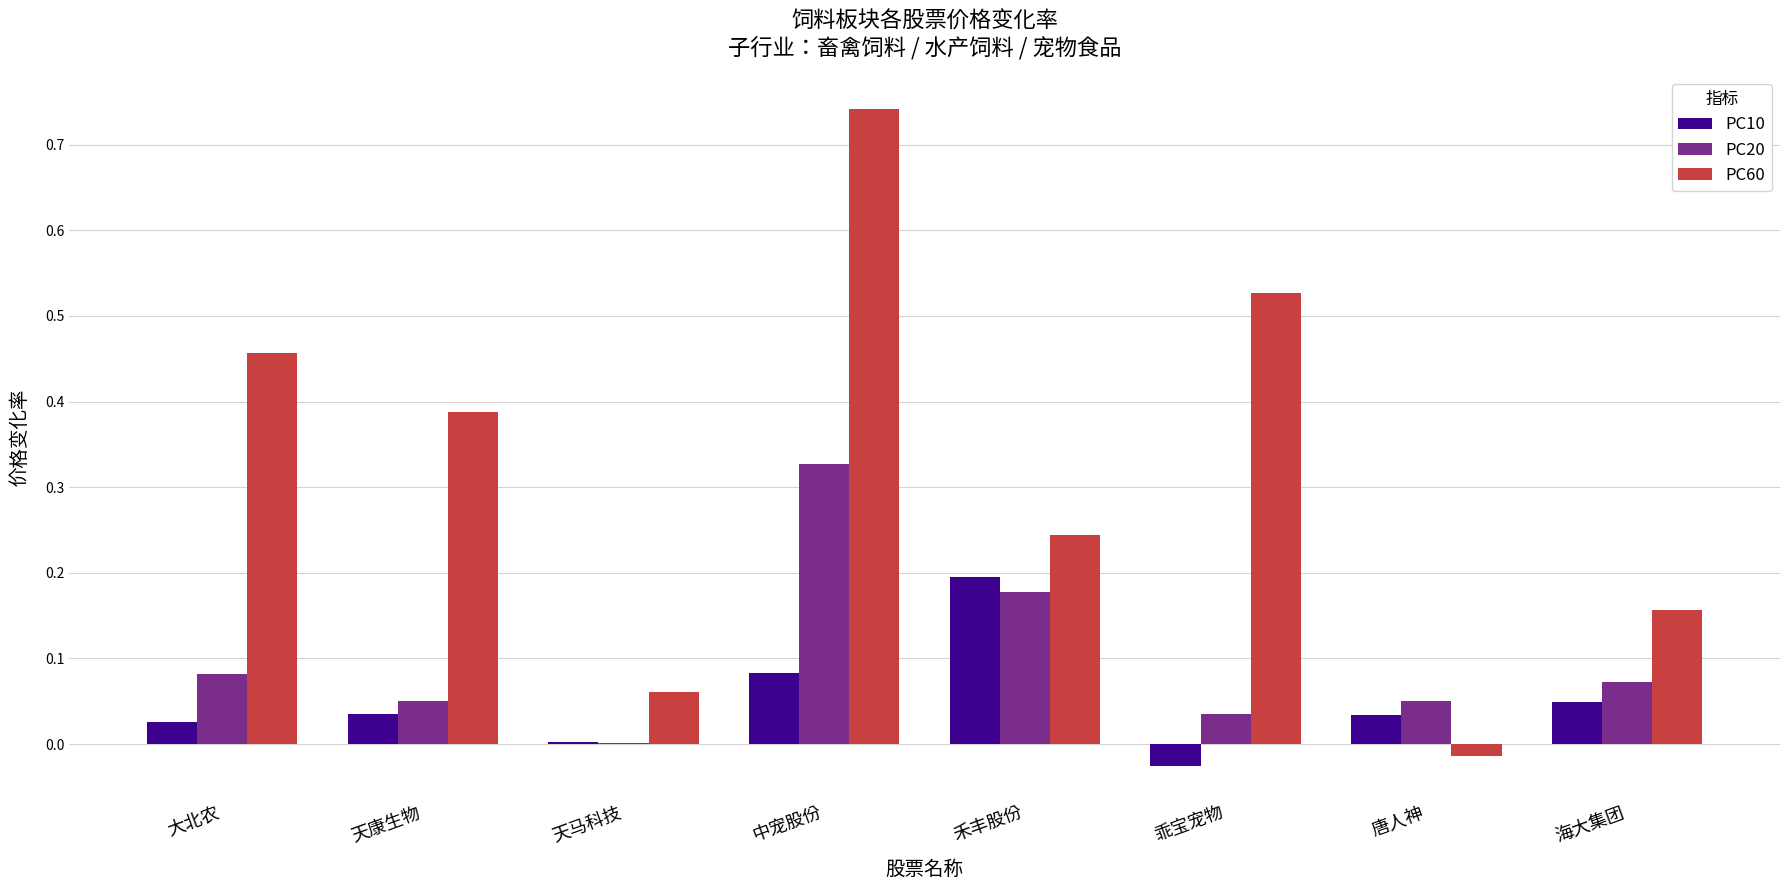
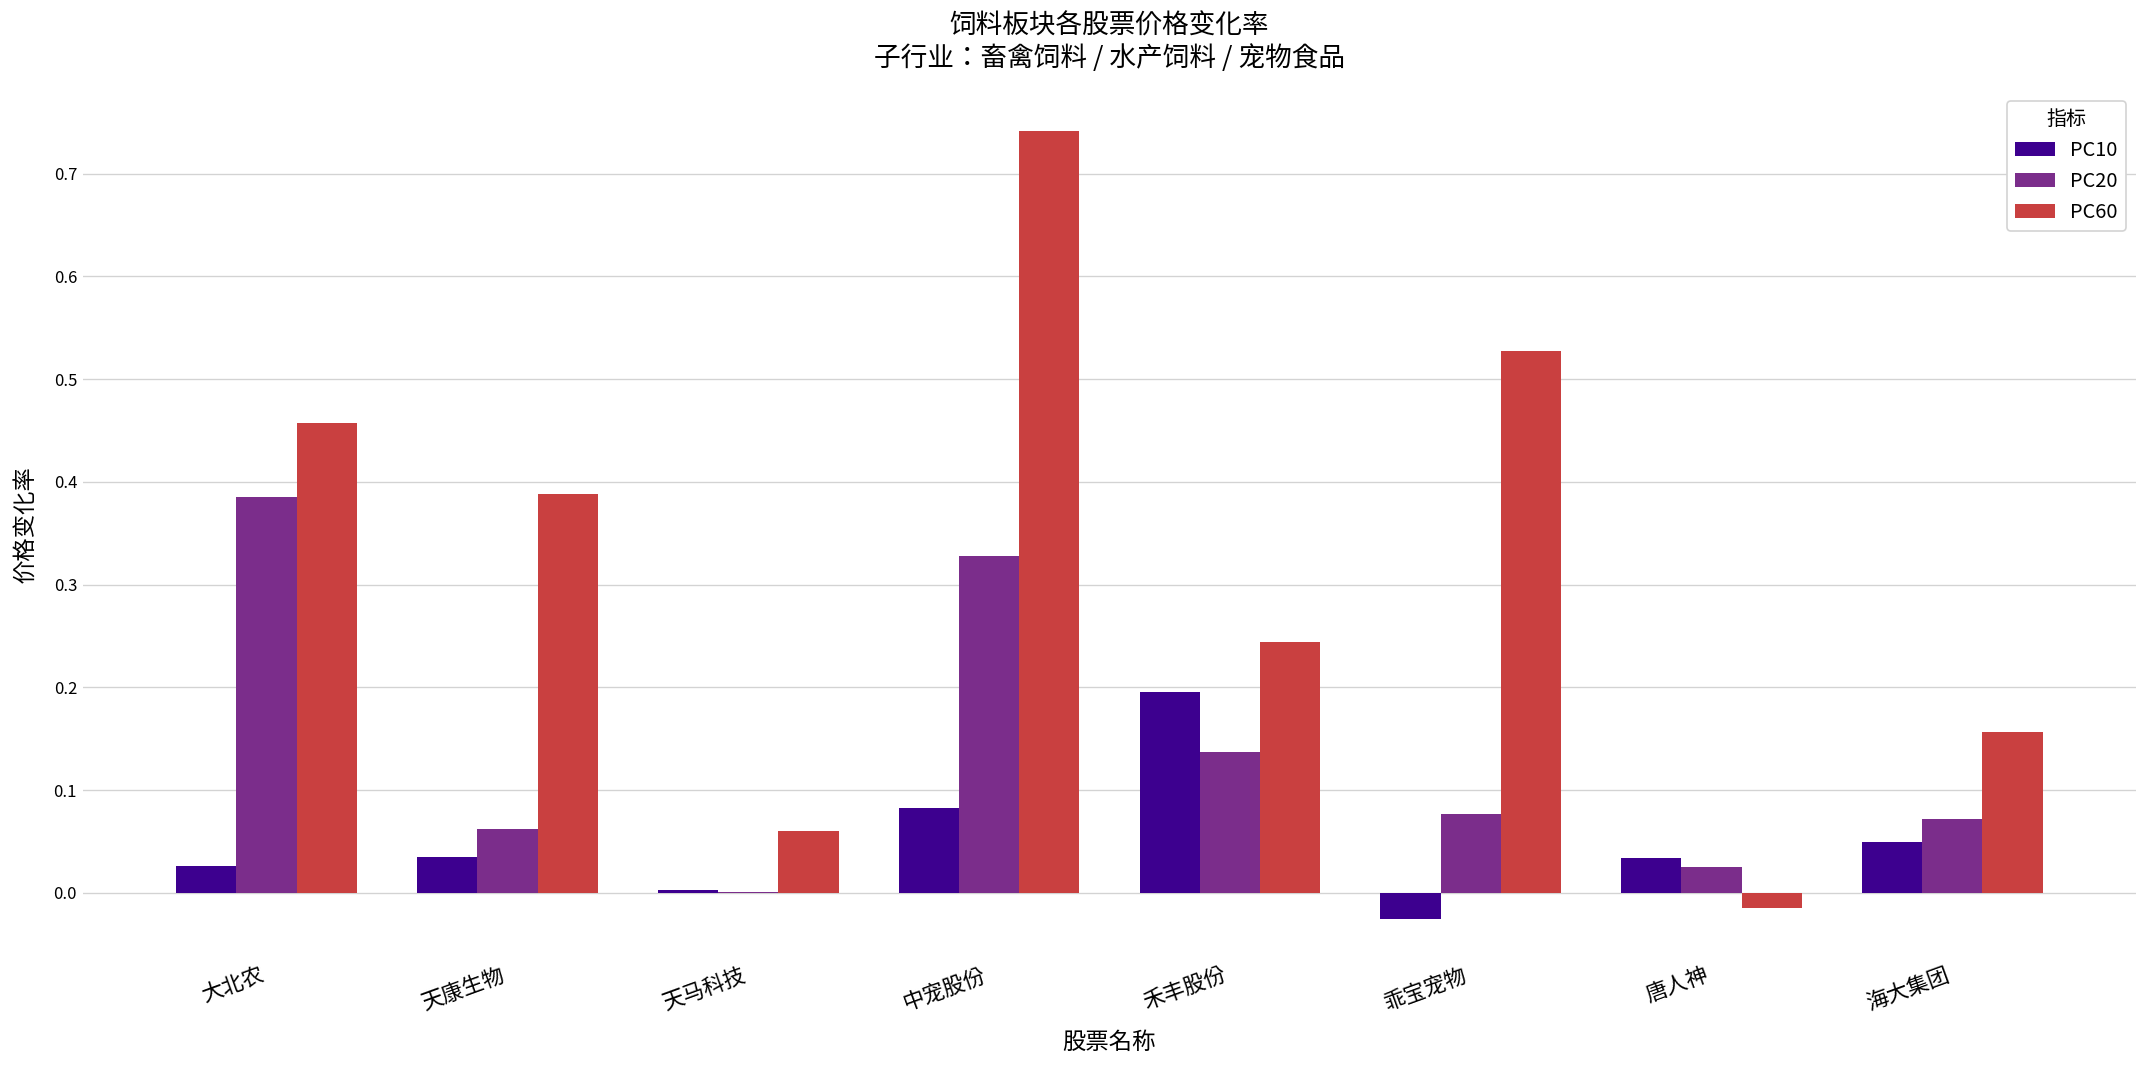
PC20, 大北农: 0.08 -> 0.39
PC20, 天康生物: 0.05 -> 0.06
PC20, 禾丰股份: 0.18 -> 0.14
PC20, 乖宝宠物: 0.03 -> 0.08
PC20, 唐人神: 0.05 -> 0.03
